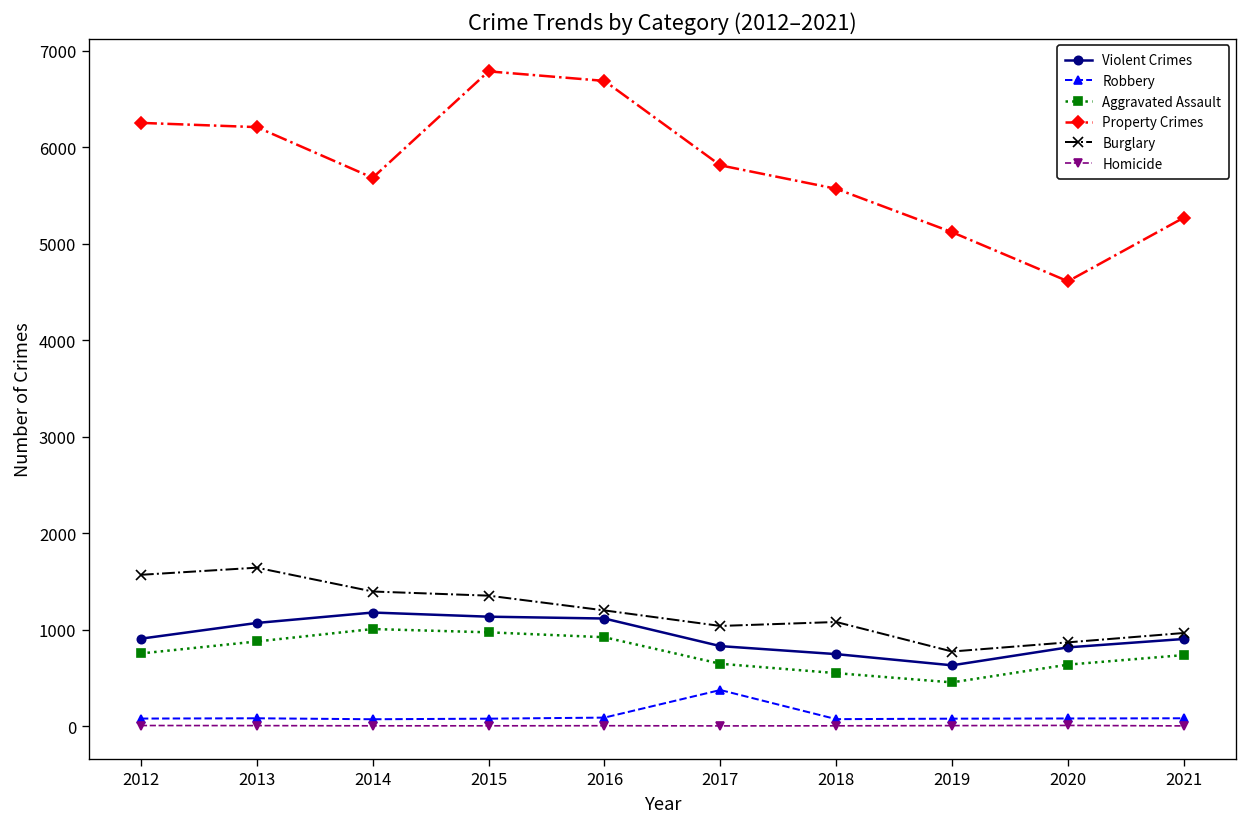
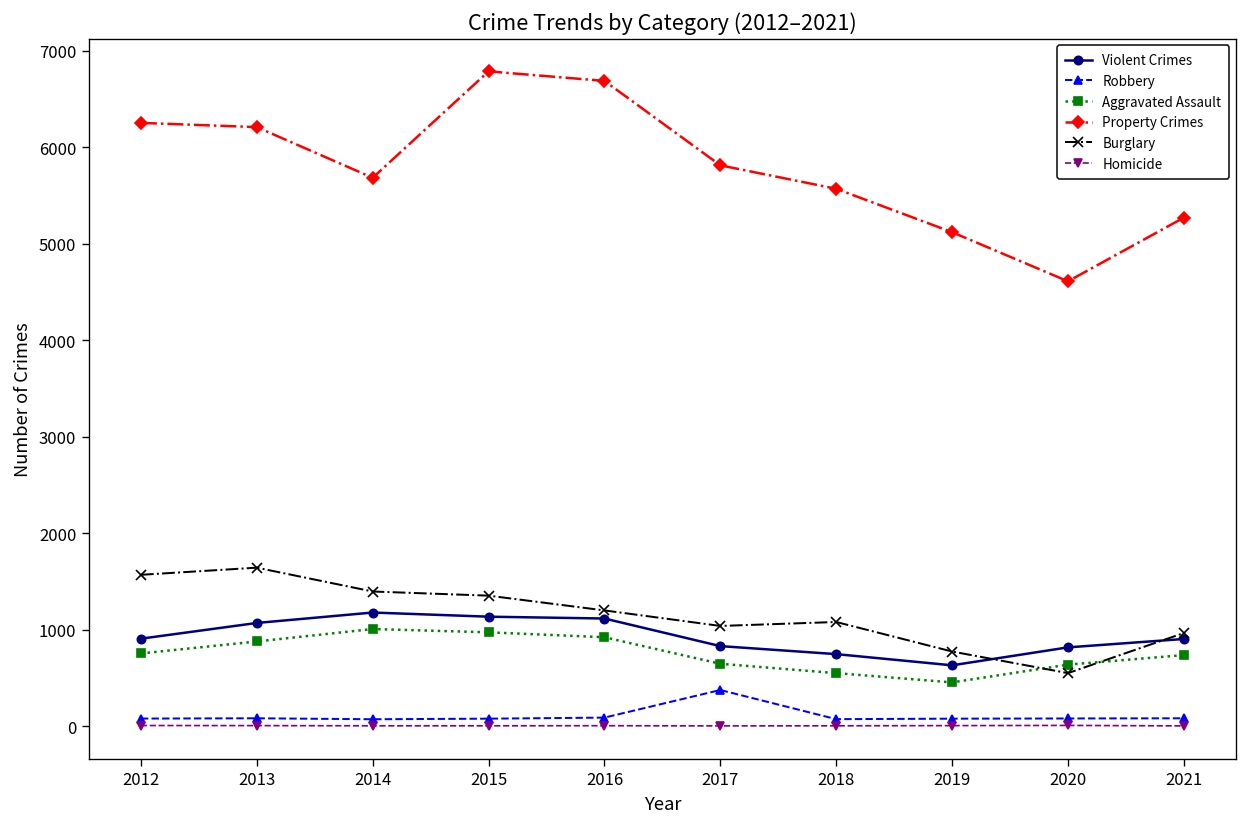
Burglary, 2020: 900 -> 500
